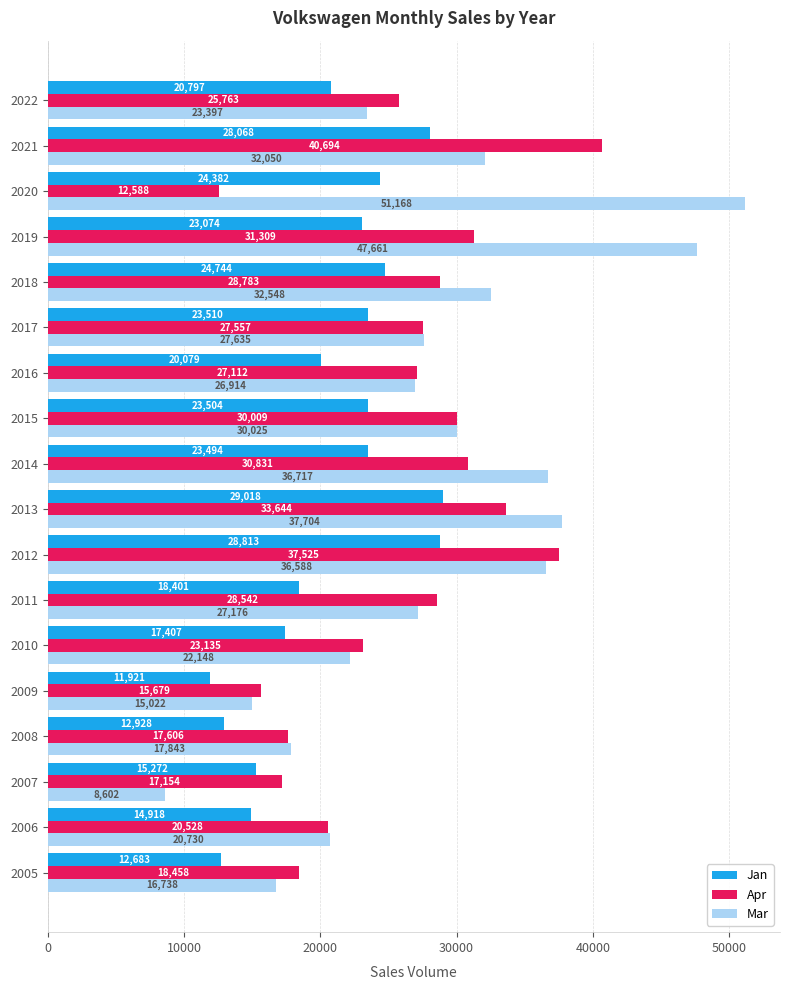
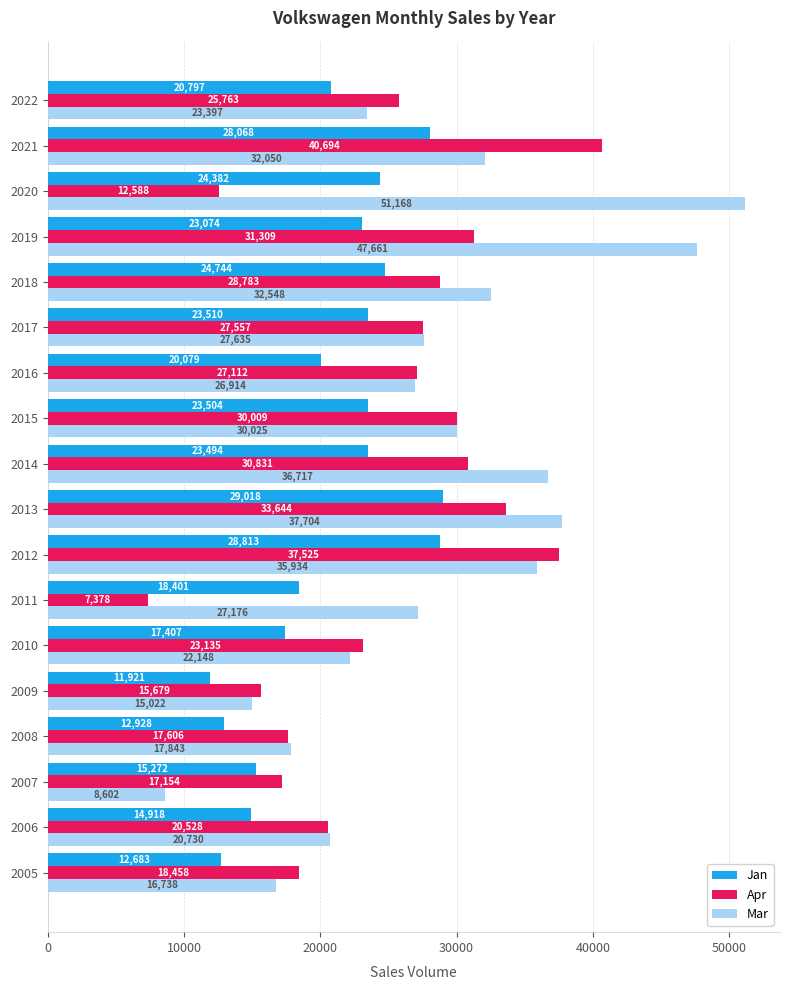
Mar, 2012: 36,588 -> 35,934
Apr, 2011: 28,542 -> 7,378
